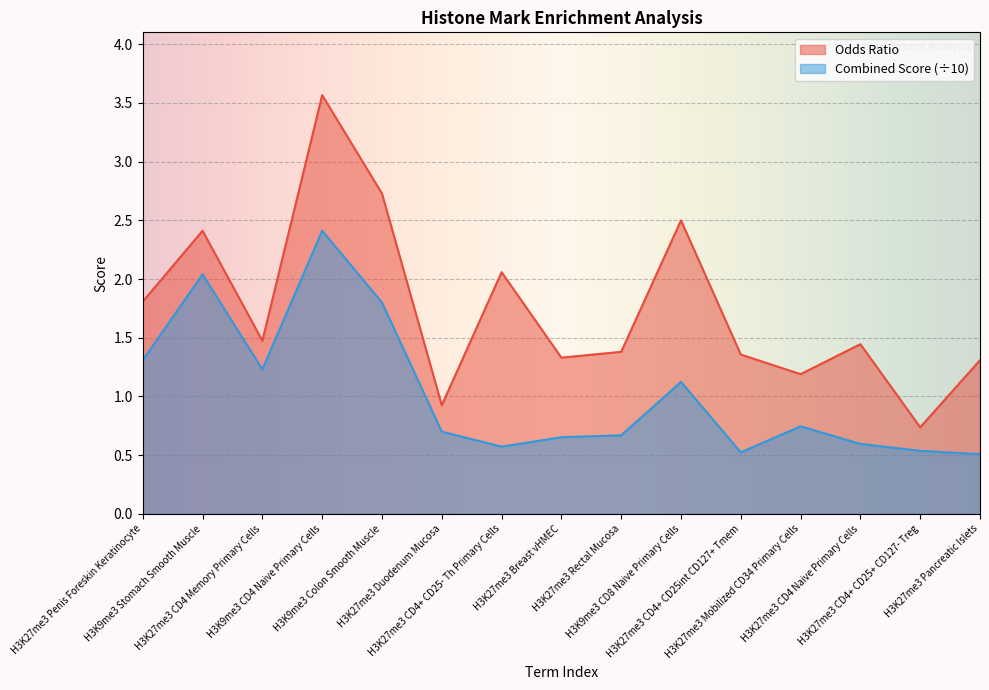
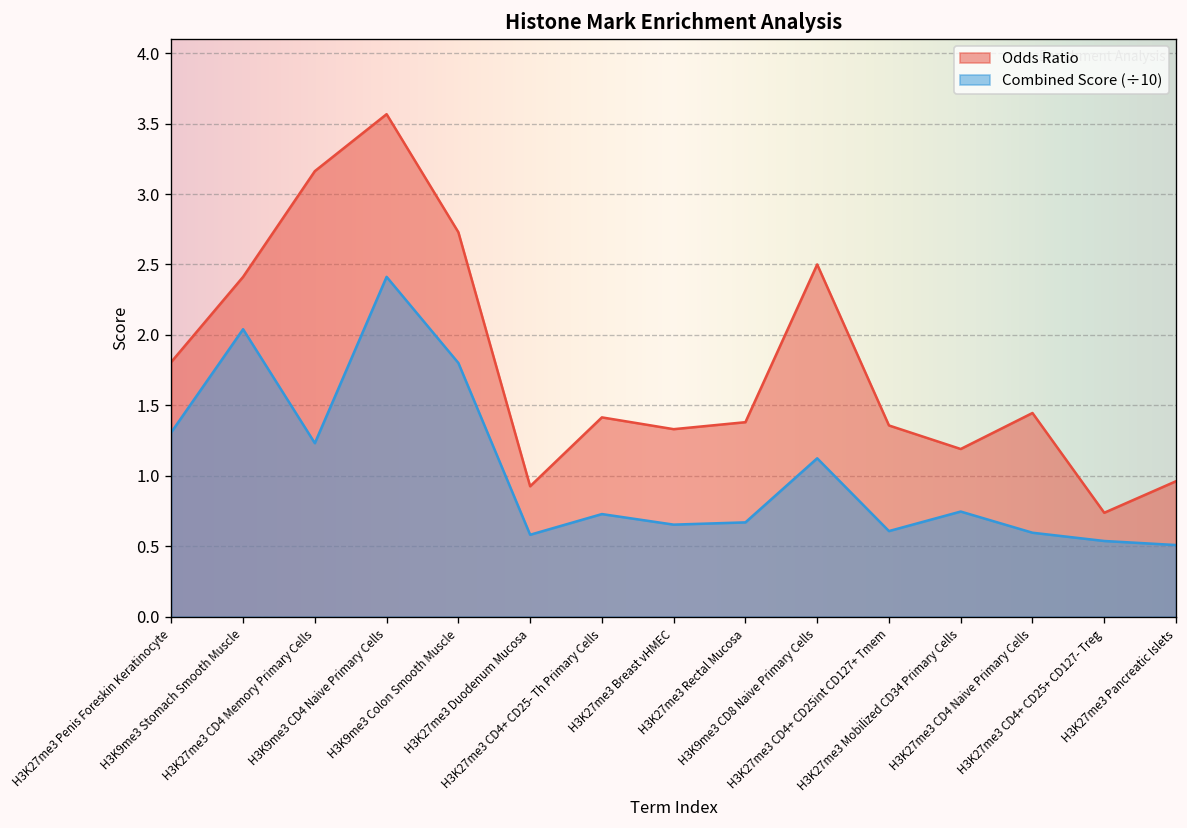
Odds Ratio, H3K27me3 CD4 Memory Primary Cells: 1.47 -> 3.16
Combined Score (÷10), H3K27me3 Duodenum Mucosa: 0.70 -> 0.58
Odds Ratio, H3K27me3 CD4+ CD25- Th Primary Cells: 2.06 -> 1.41
Combined Score (÷10), H3K27me3 CD4+ CD25- Th Primary Cells: 0.57 -> 0.73
Combined Score (÷10), H3K27me3 CD4+ CD25int CD127+ Tmem: 0.52 -> 0.61
Odds Ratio, H3K27me3 Pancreatic Islets: 1.31 -> 0.96
